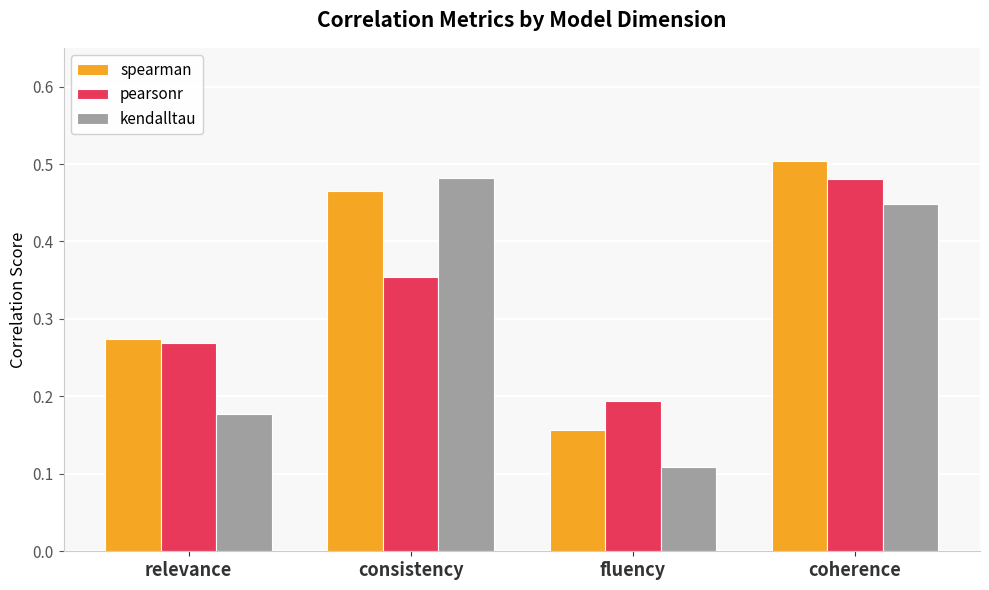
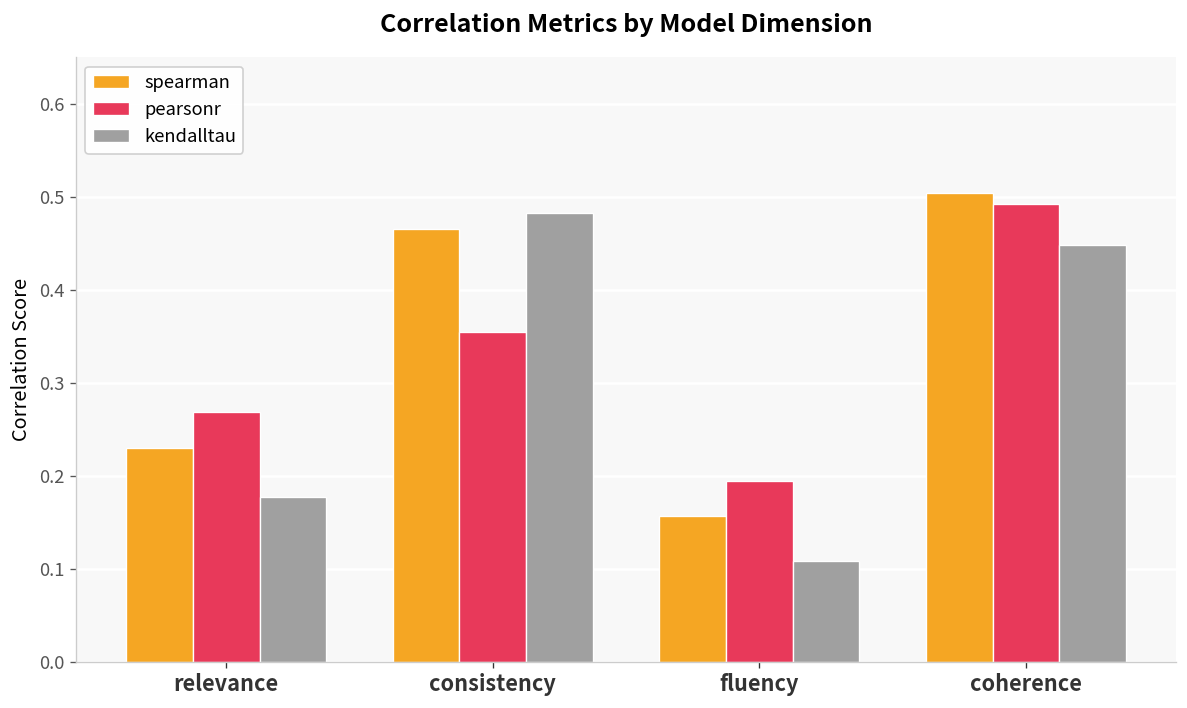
spearman, relevance: 0.27 -> 0.23
pearsonr, coherence: 0.48 -> 0.49
